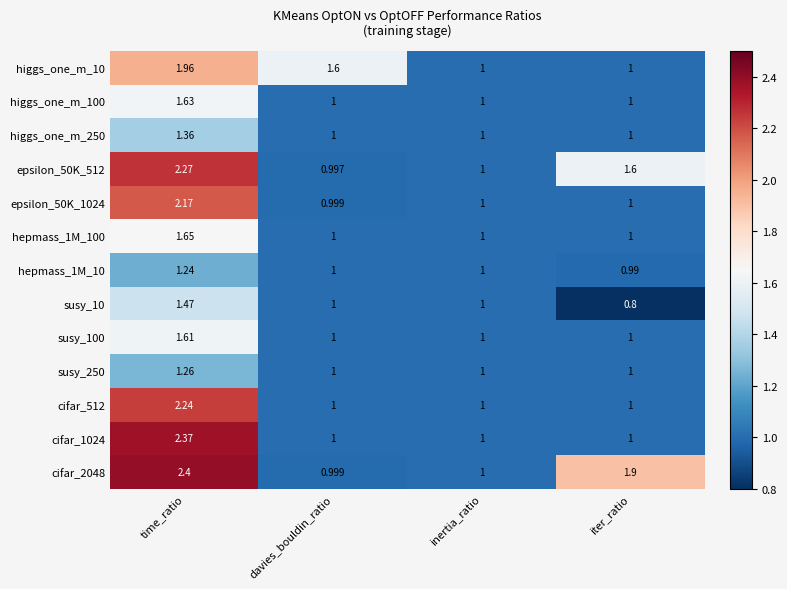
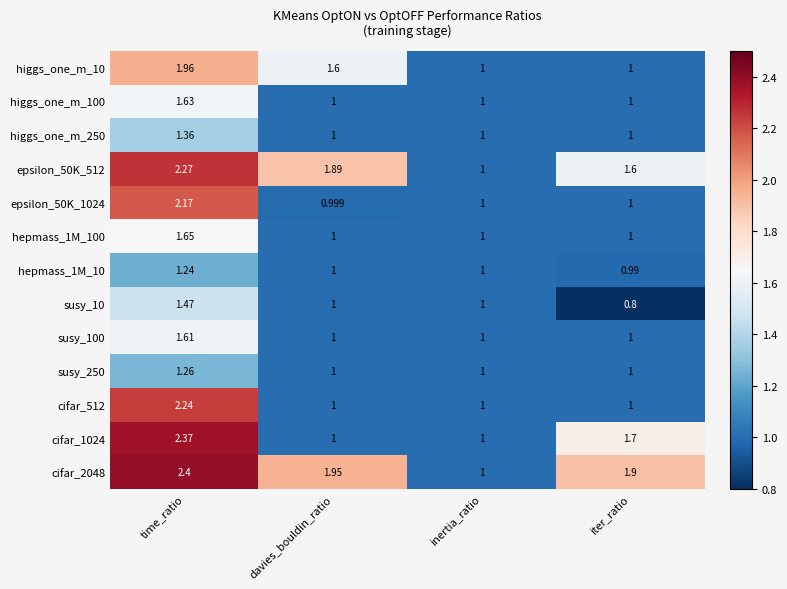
epsilon_50K_512, davies_bouldin_ratio: 0.997 -> 1.89
cifar_1024, iter_ratio: 1 -> 1.7
cifar_2048, davies_bouldin_ratio: 0.999 -> 1.95
